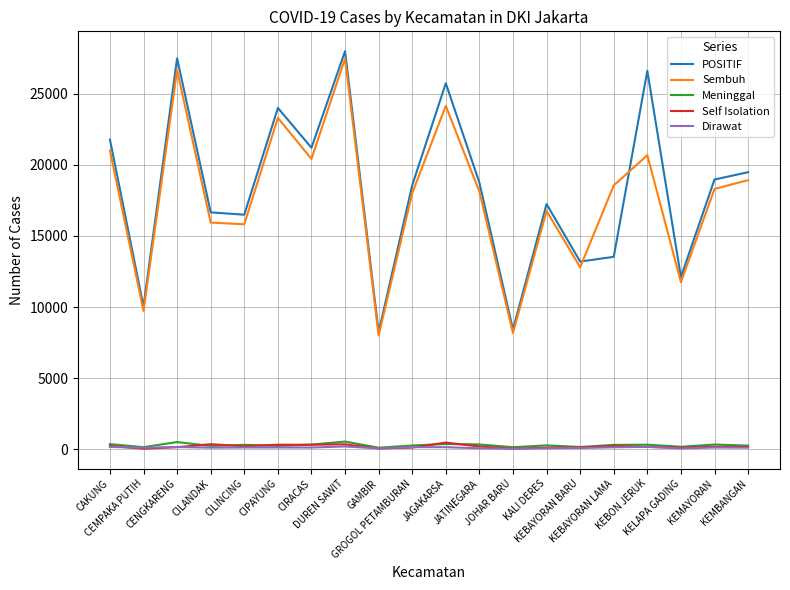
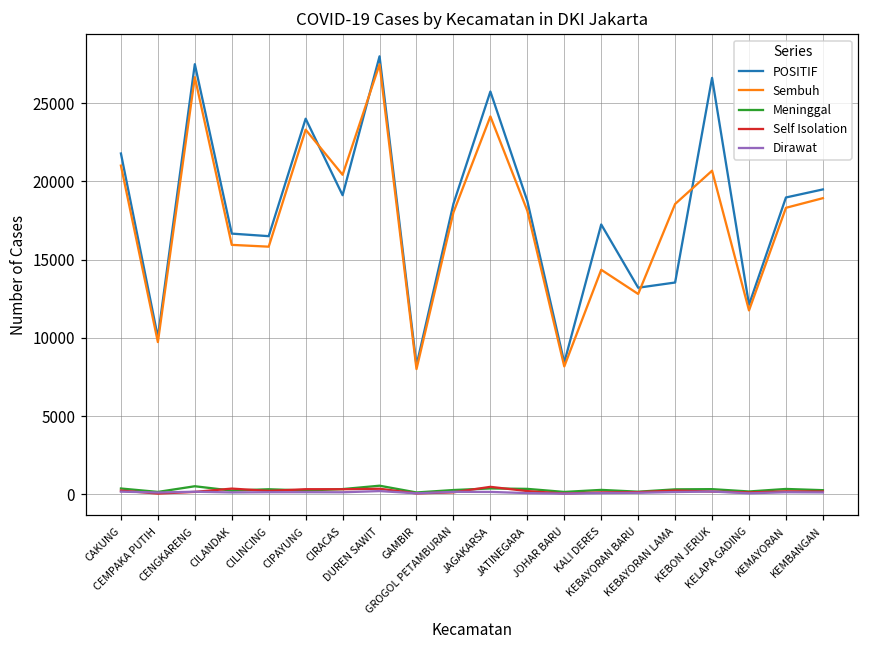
POSITIF, CIRACAS: 21200 -> 19100
Sembuh, KALI DERES: 16800 -> 14300
